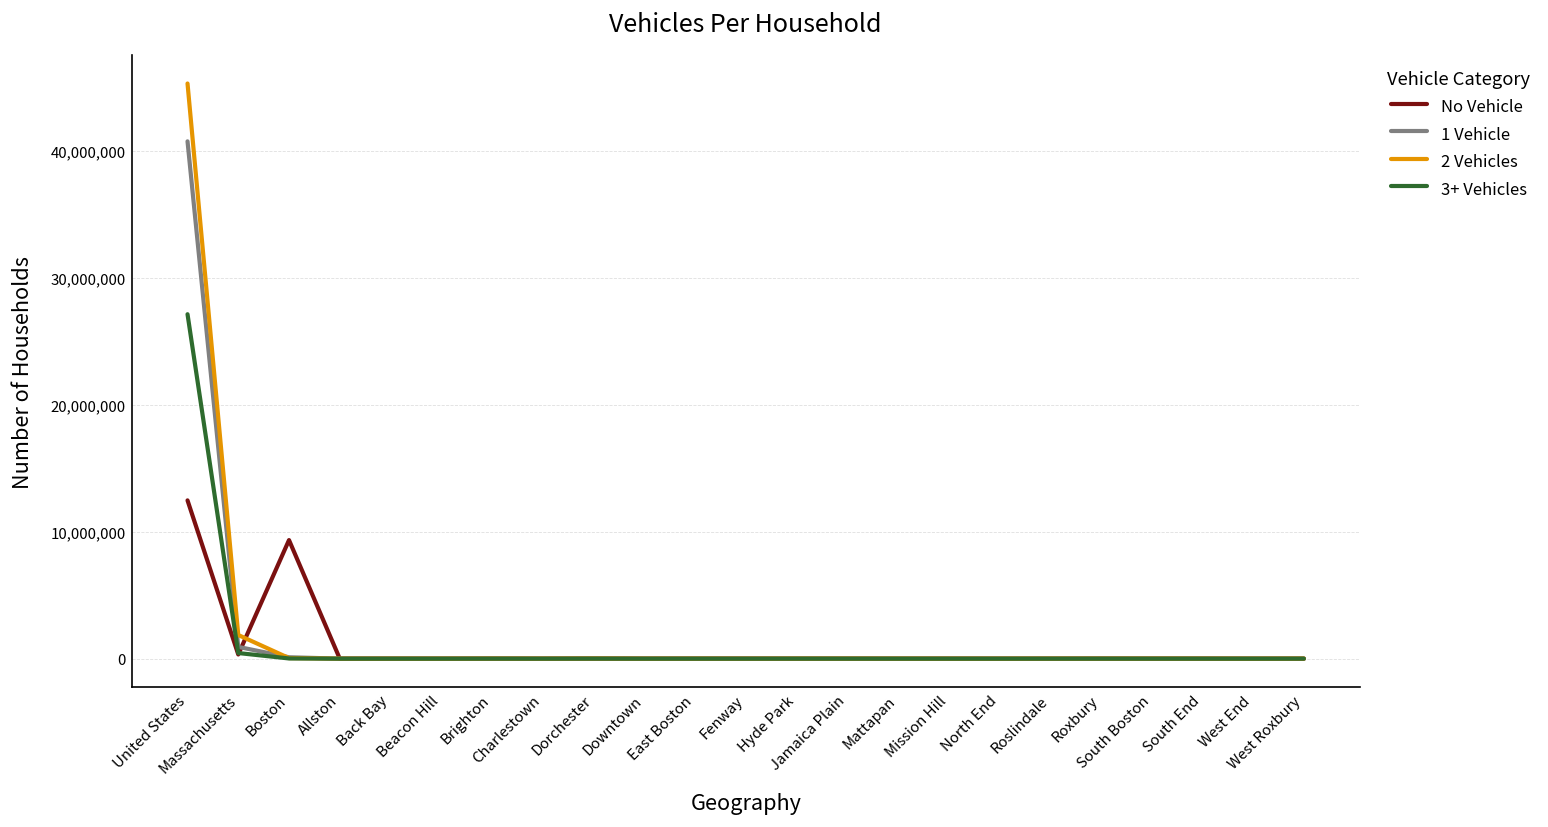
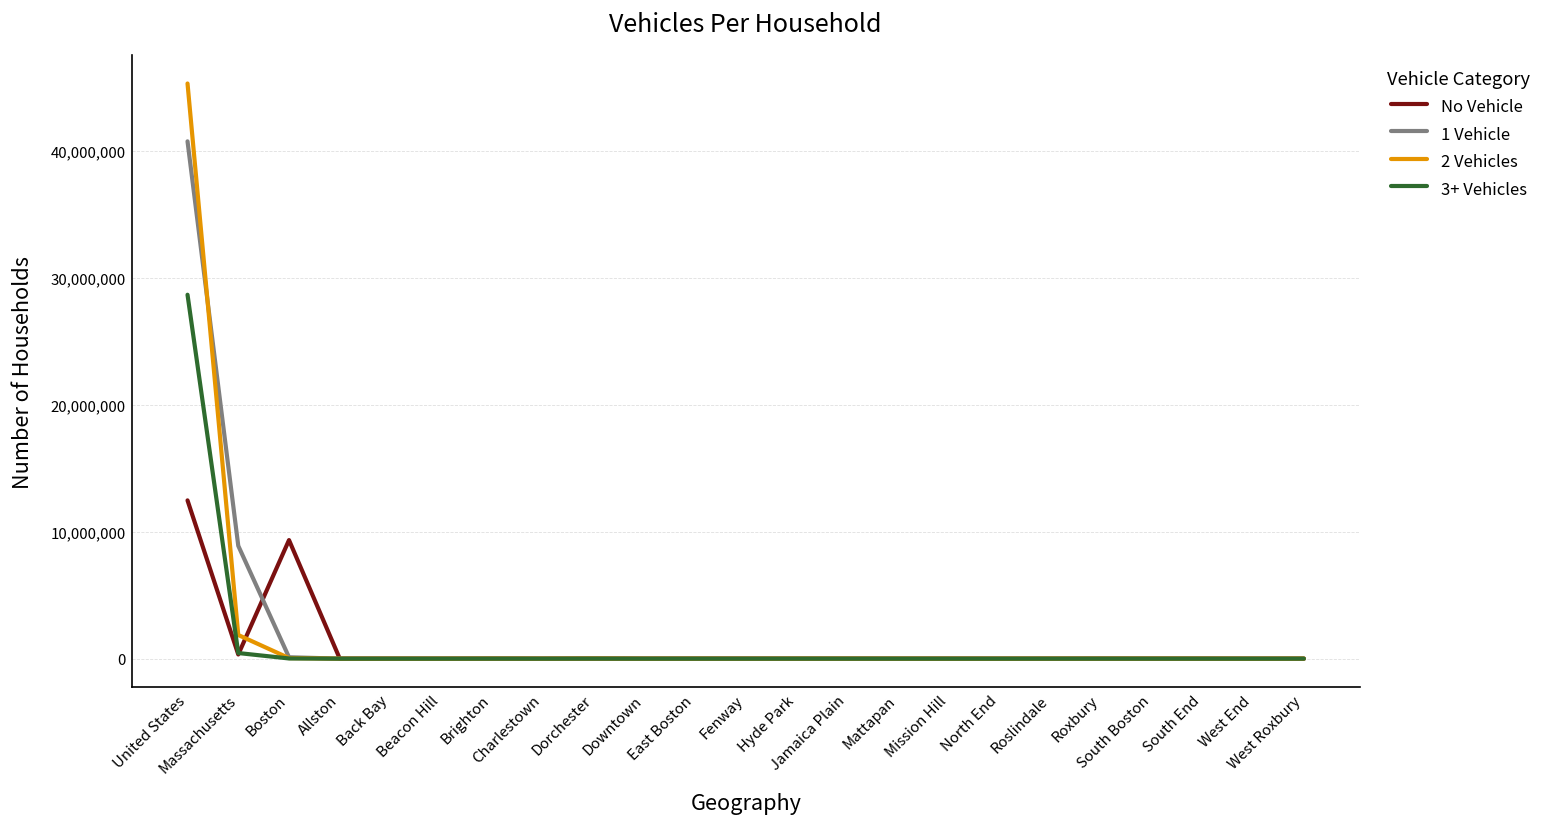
3+ Vehicles, United States: 27,100,000 -> 28,700,000
1 Vehicle, Massachusetts: 900,000 -> 8,900,000
